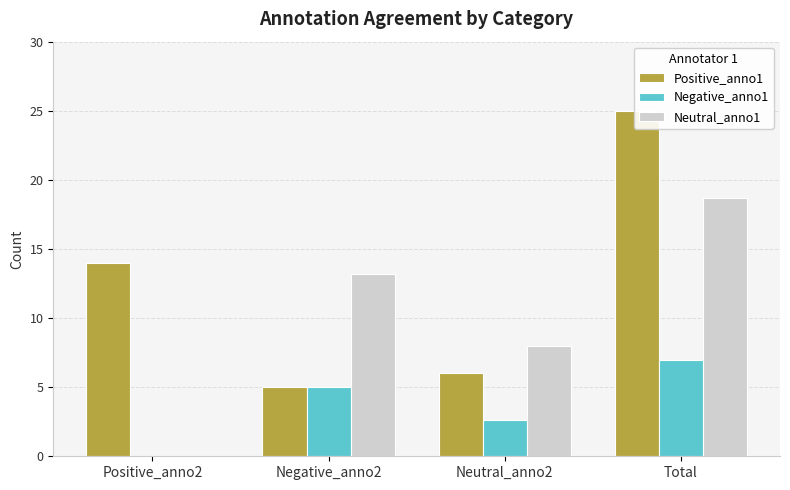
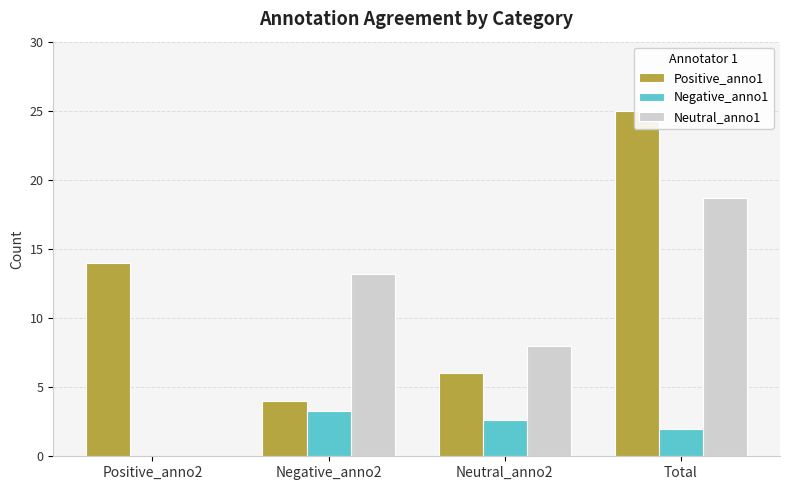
Positive_anno1, Negative_anno2: 5 -> 4
Negative_anno1, Negative_anno2: 5.0 -> 3.3
Negative_anno1, Total: 7 -> 2
